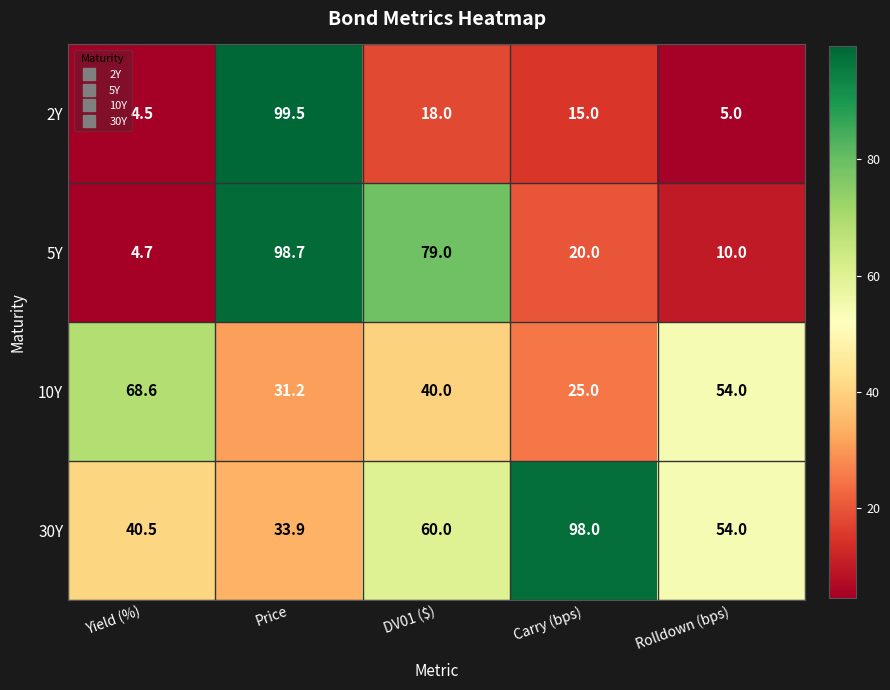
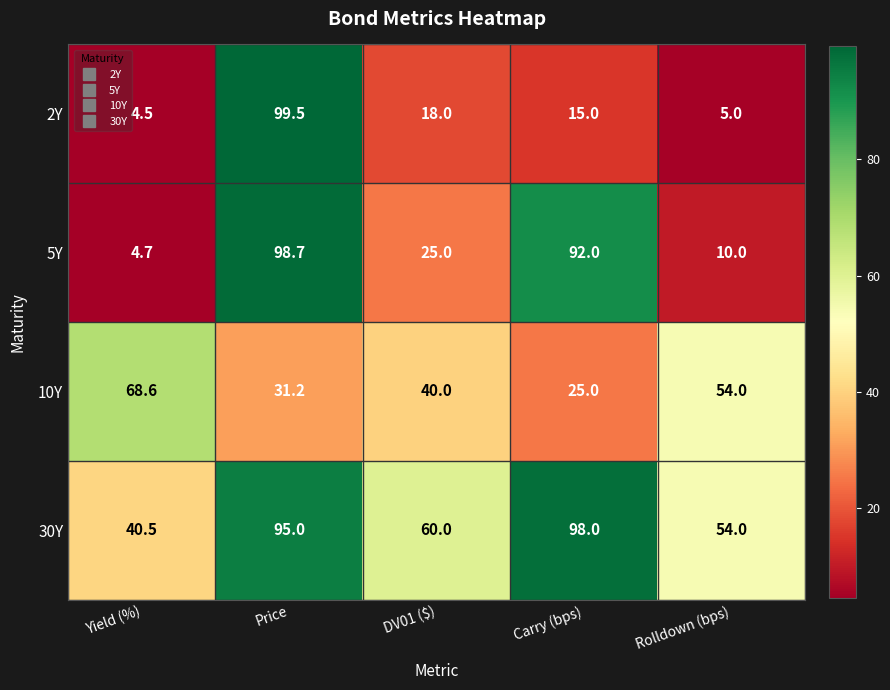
5Y, DV01 ($): 79.0 -> 25.0
5Y, Carry (bps): 20.0 -> 92.0
30Y, Price: 33.9 -> 95.0
